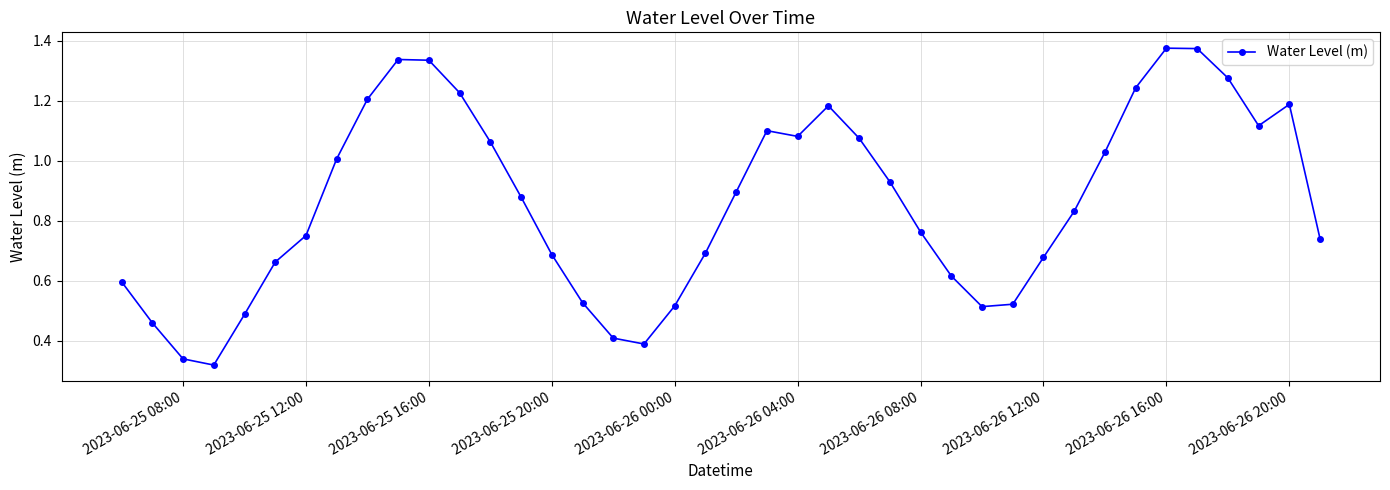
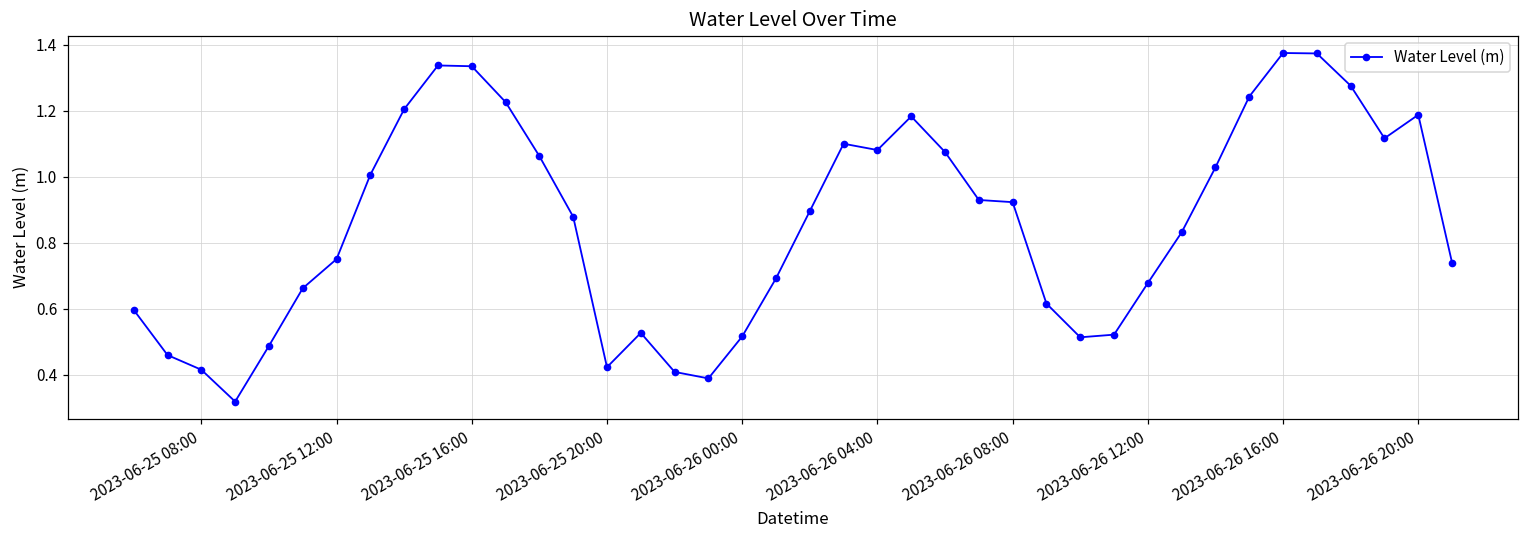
2023-06-25 08:00: 0.34 -> 0.41
2023-06-25 20:00: 0.69 -> 0.42
2023-06-26 08:00: 0.76 -> 0.92
